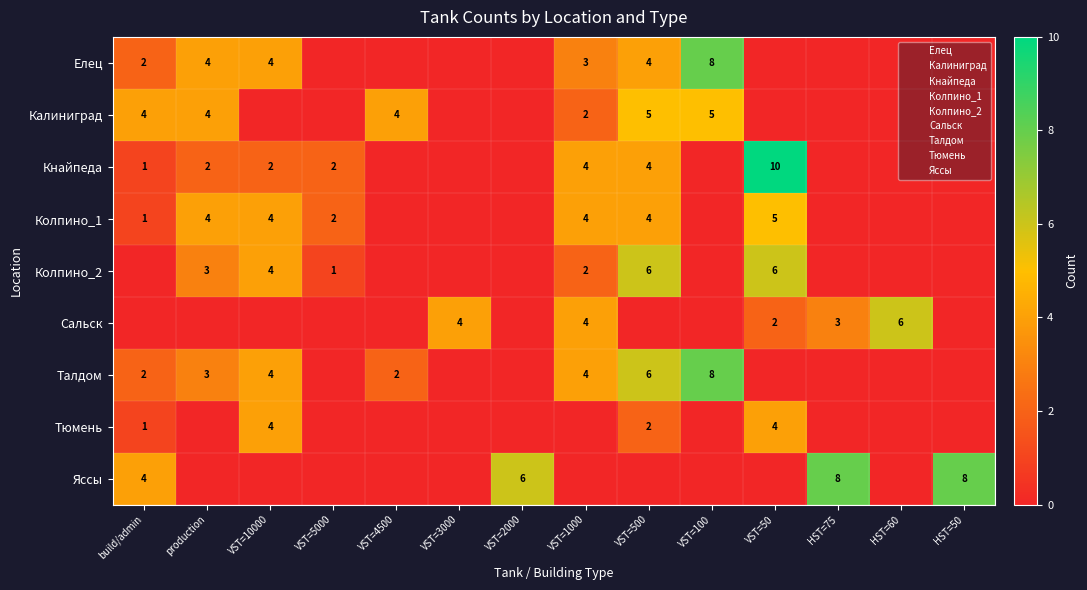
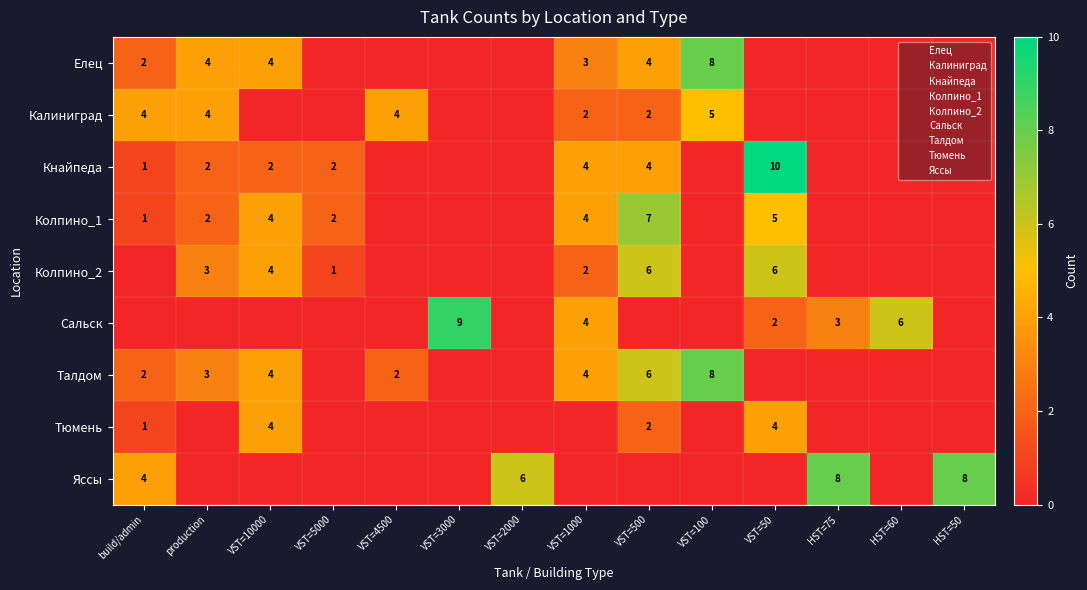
Калиниград, VST=500: 5 -> 2
Колпино_1, production: 4 -> 2
Колпино_1, VST=500: 4 -> 7
Сальск, VST=3000: 4 -> 9
